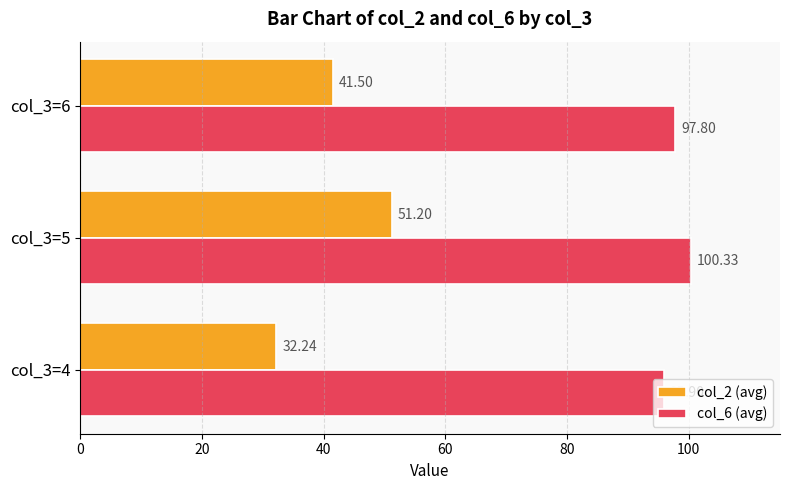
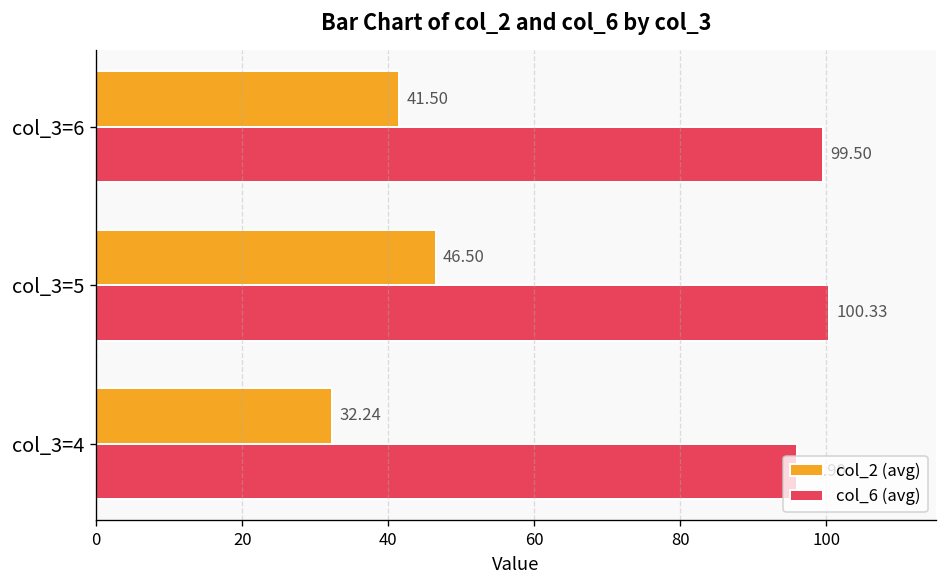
col_6 (avg), col_3=6: 97.80 -> 99.50
col_2 (avg), col_3=5: 51.20 -> 46.50
